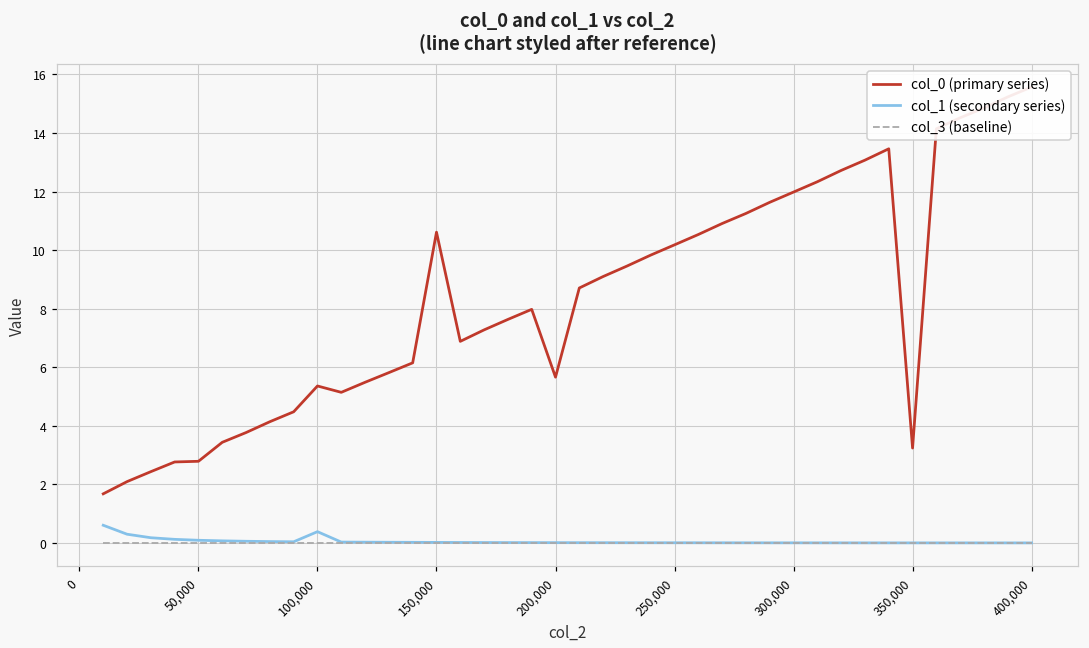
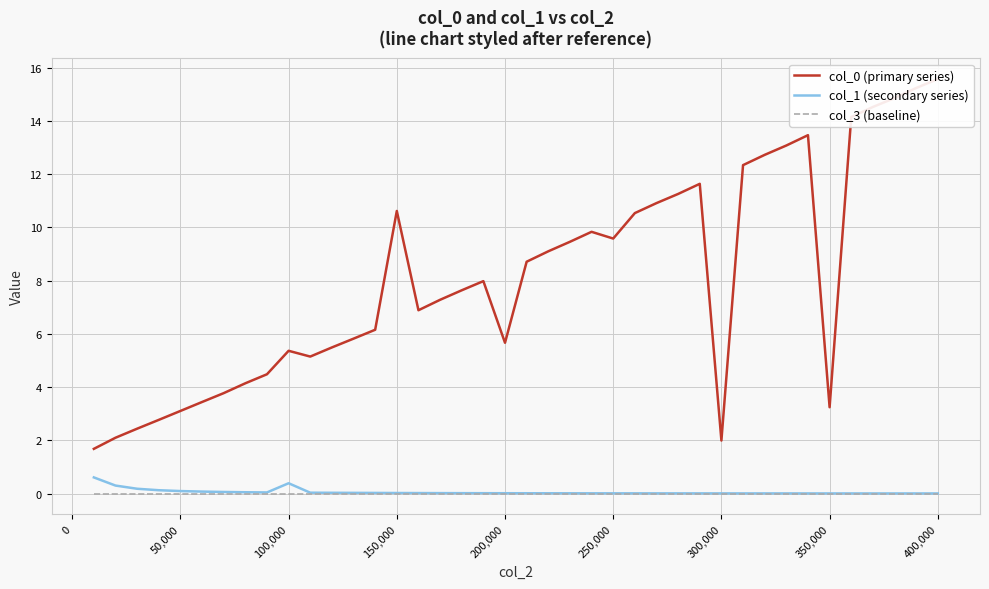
col_0 (primary series), 50,000: 2.8 -> 3.1
col_0 (primary series), 250,000: 10.2 -> 9.6
col_0 (primary series), 300,000: 12.0 -> 2.0
